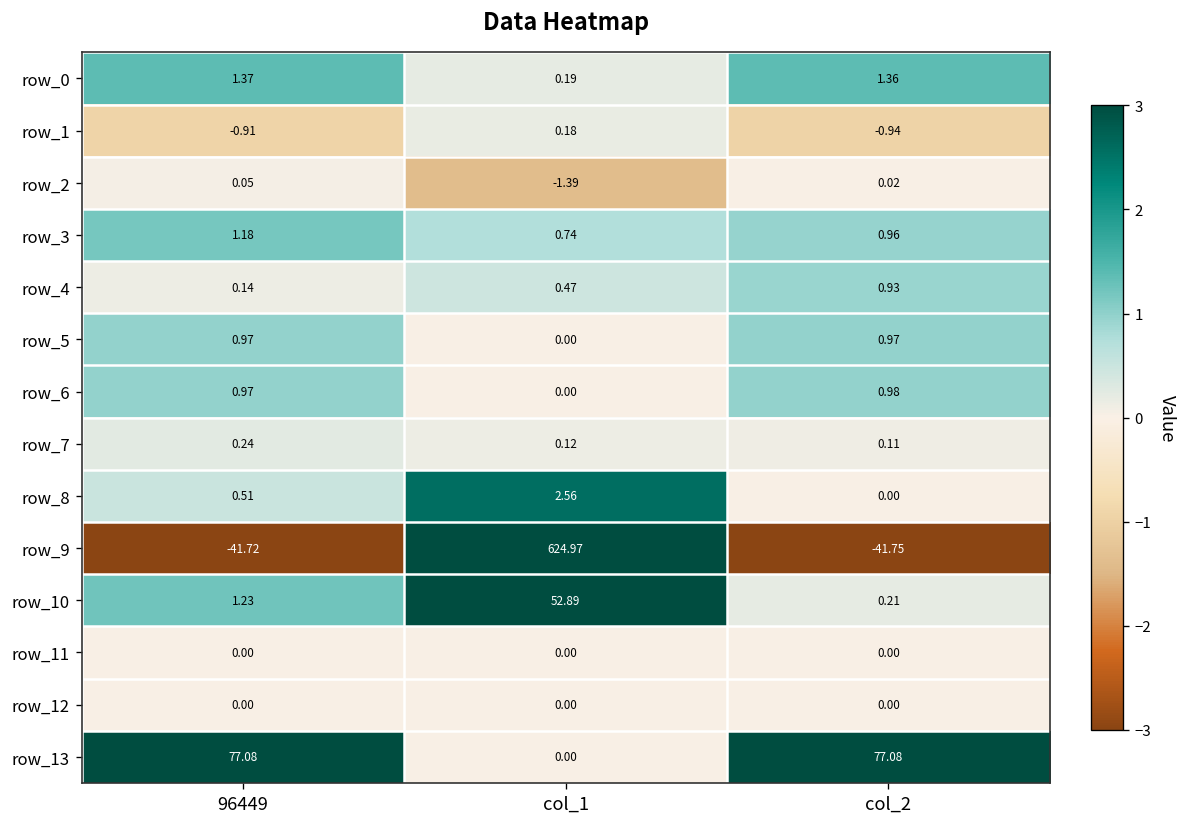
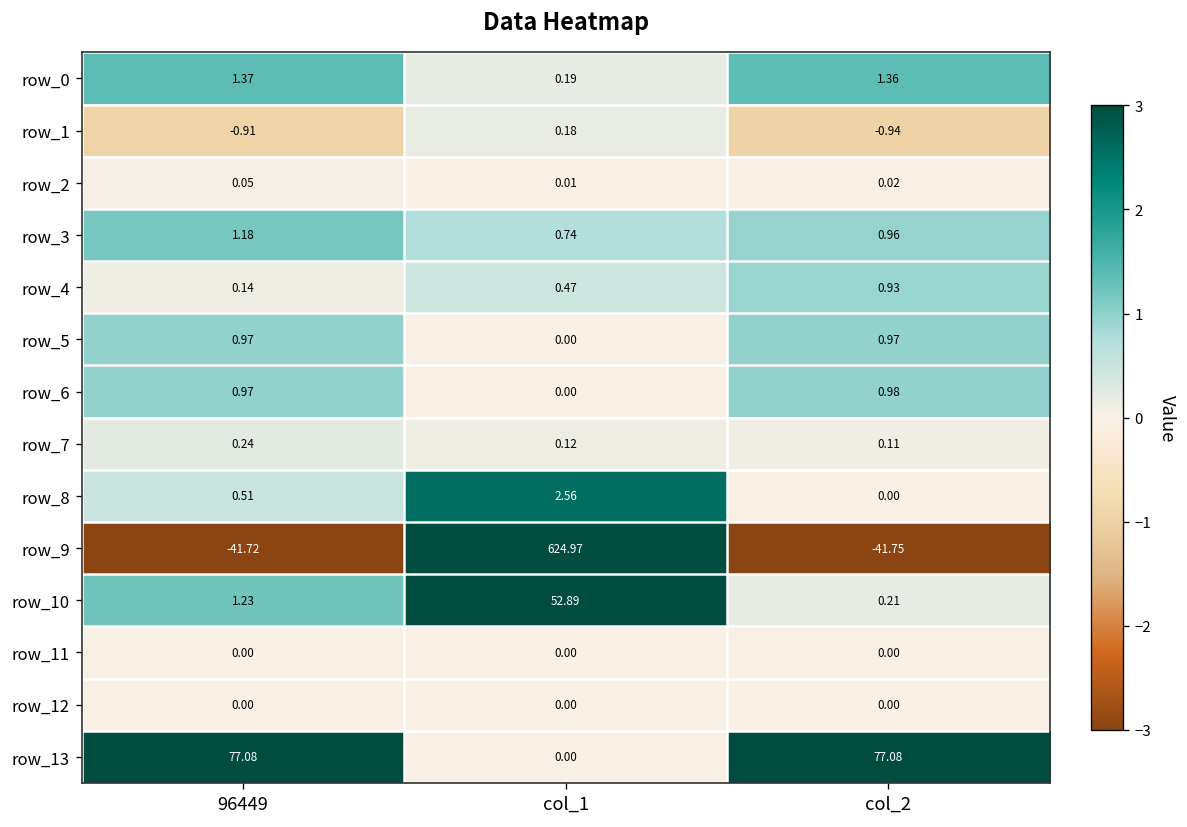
row_2, col_1: -1.39 -> 0.01
